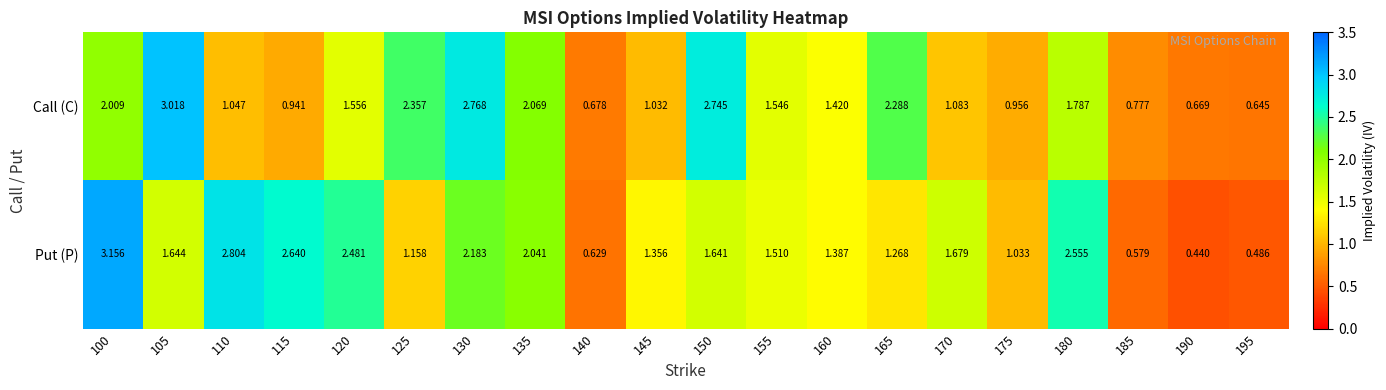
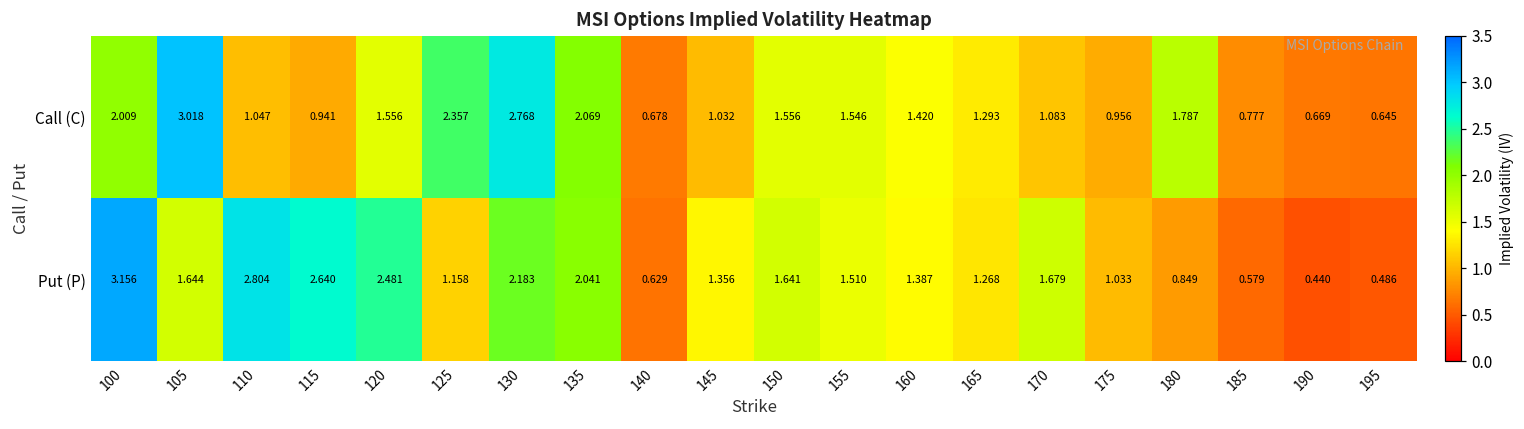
Call (C), 150: 2.745 -> 1.556
Call (C), 165: 2.288 -> 1.293
Put (P), 180: 2.555 -> 0.849
